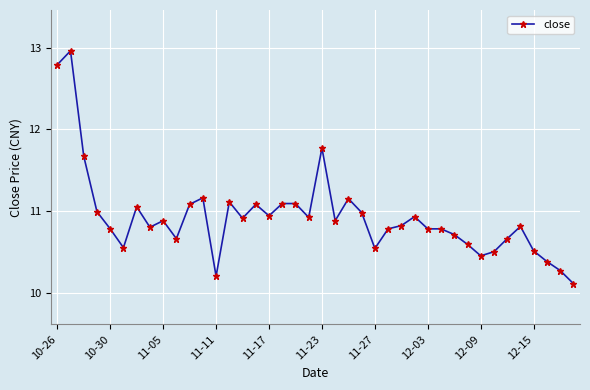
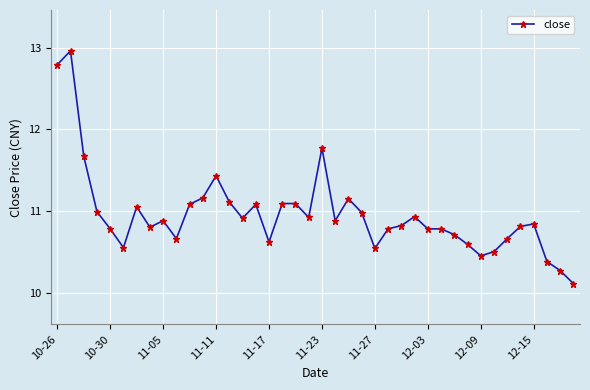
11-11: 10.2 -> 11.4
11-17: 10.9 -> 10.6
12-15: 10.5 -> 10.8
